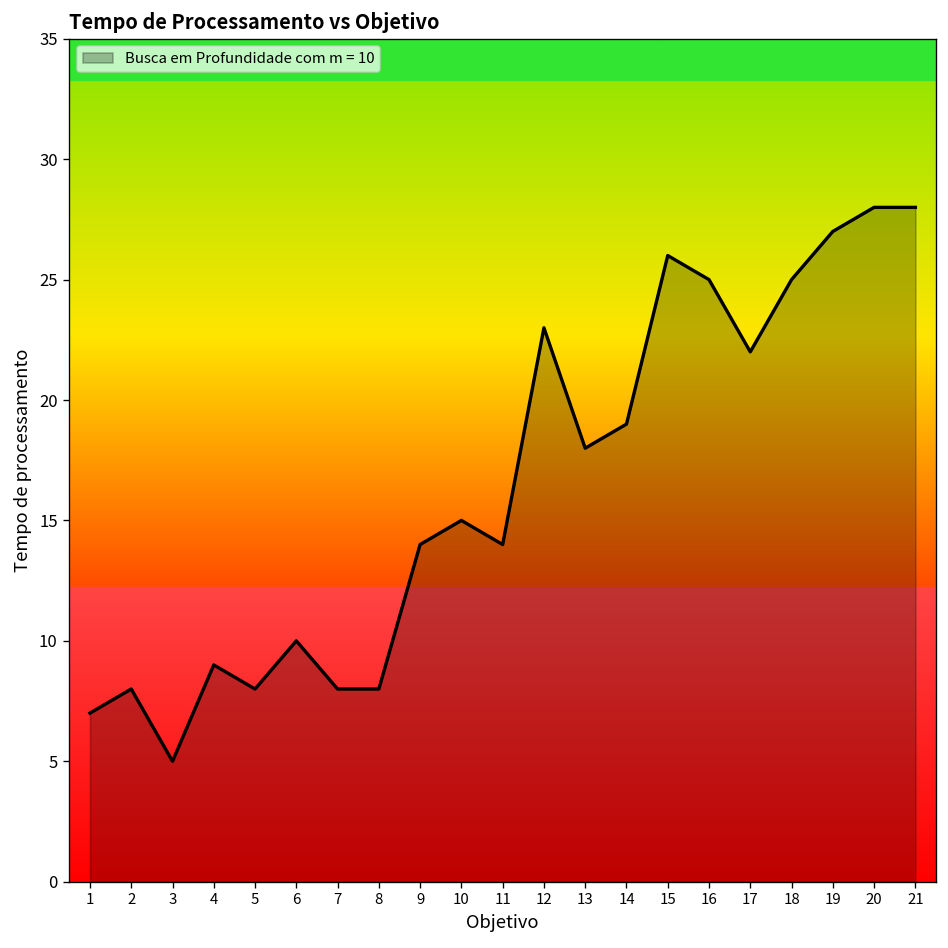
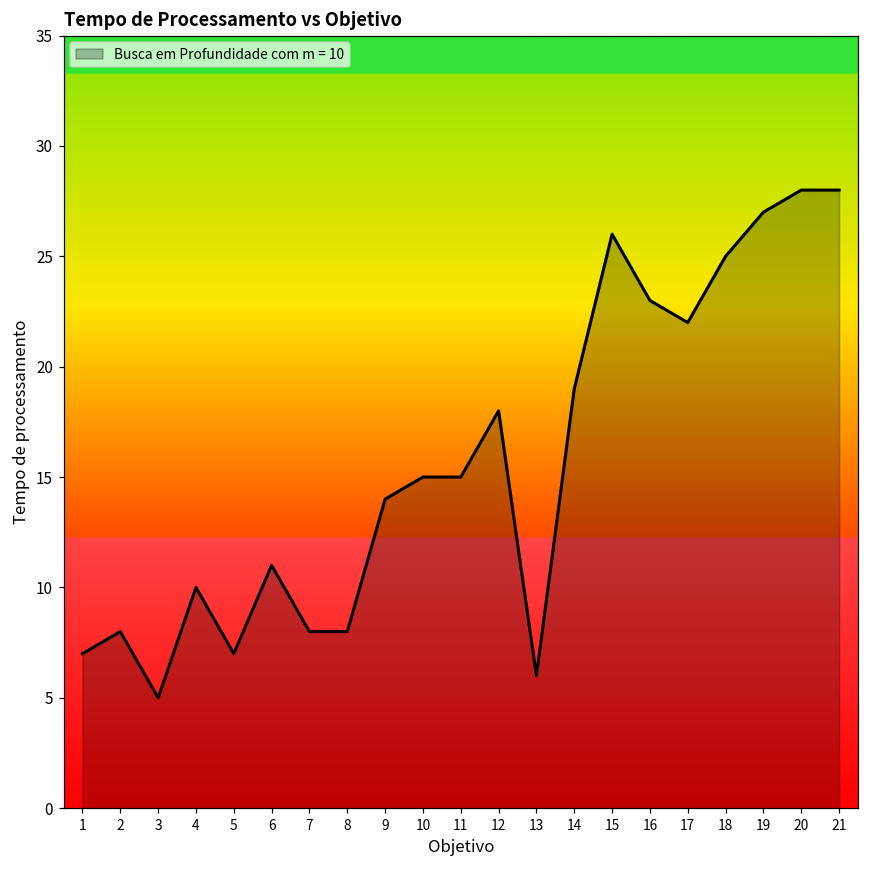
4: 9 -> 10
5: 8 -> 7
6: 10 -> 11
11: 14 -> 15
12: 23 -> 18
13: 18 -> 6
16: 25 -> 23
